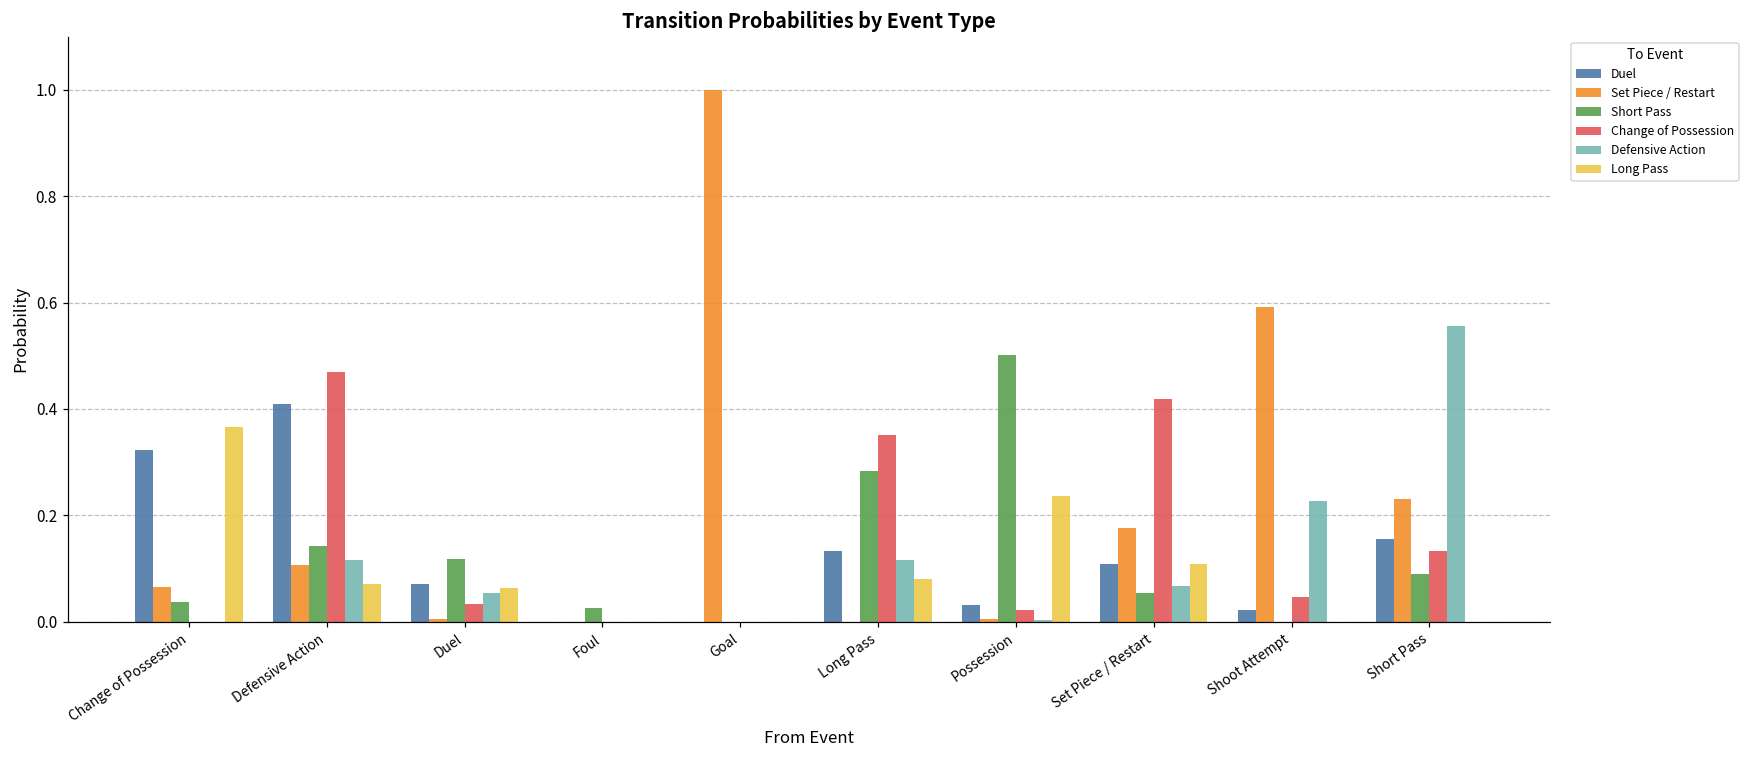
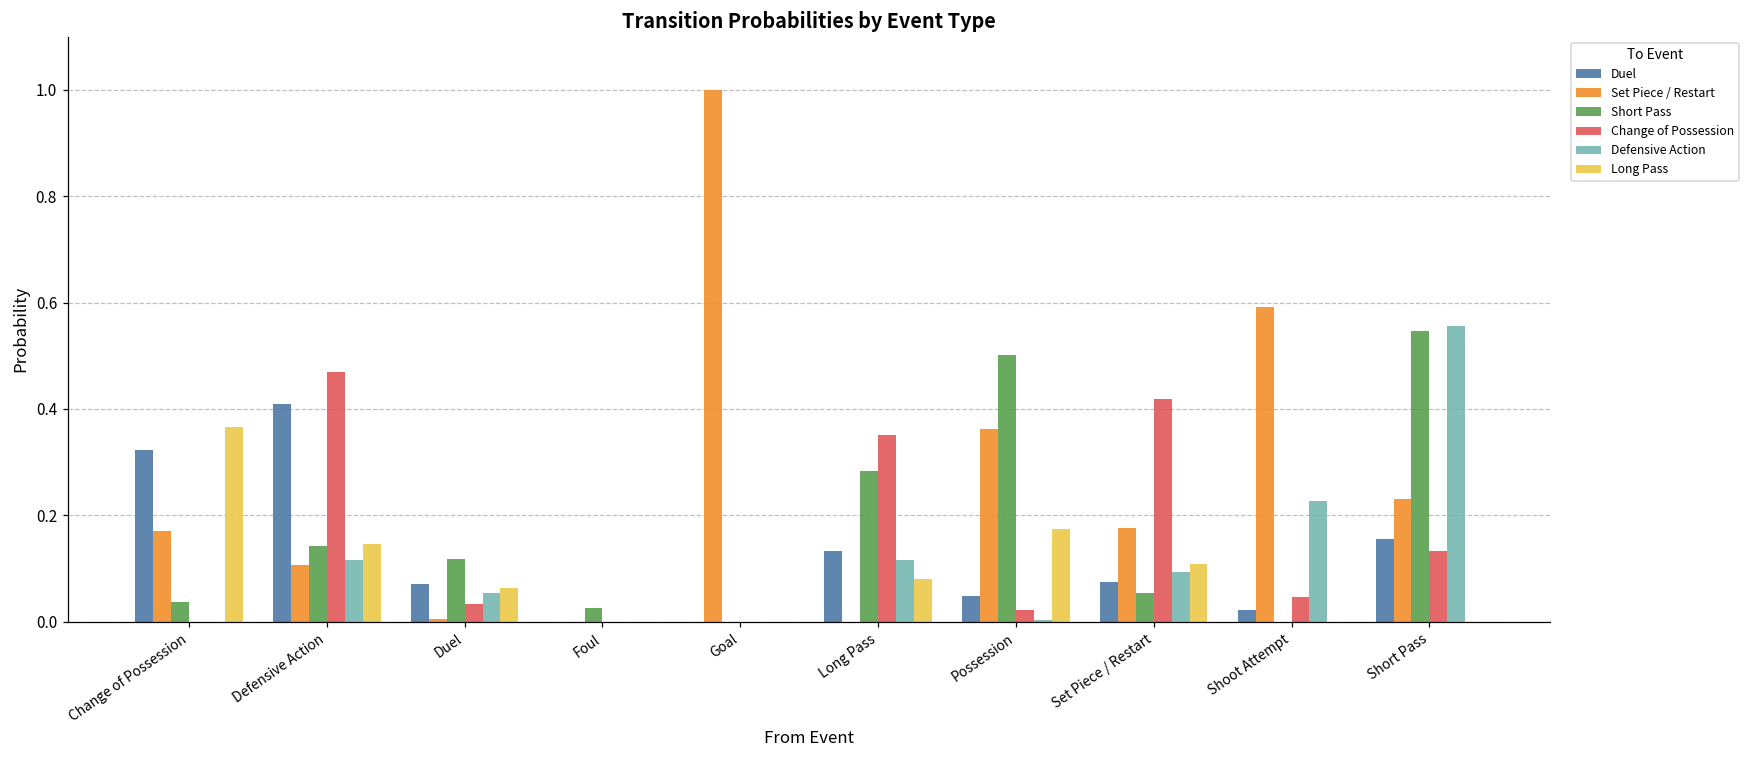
Set Piece / Restart, Change of Possession: 0.06 -> 0.17
Long Pass, Defensive Action: 0.07 -> 0.15
Duel, Possession: 0.03 -> 0.05
Set Piece / Restart, Possession: 0.00 -> 0.36
Long Pass, Possession: 0.24 -> 0.17
Duel, Set Piece / Restart: 0.11 -> 0.08
Defensive Action, Set Piece / Restart: 0.07 -> 0.09
Short Pass, Short Pass: 0.09 -> 0.55
